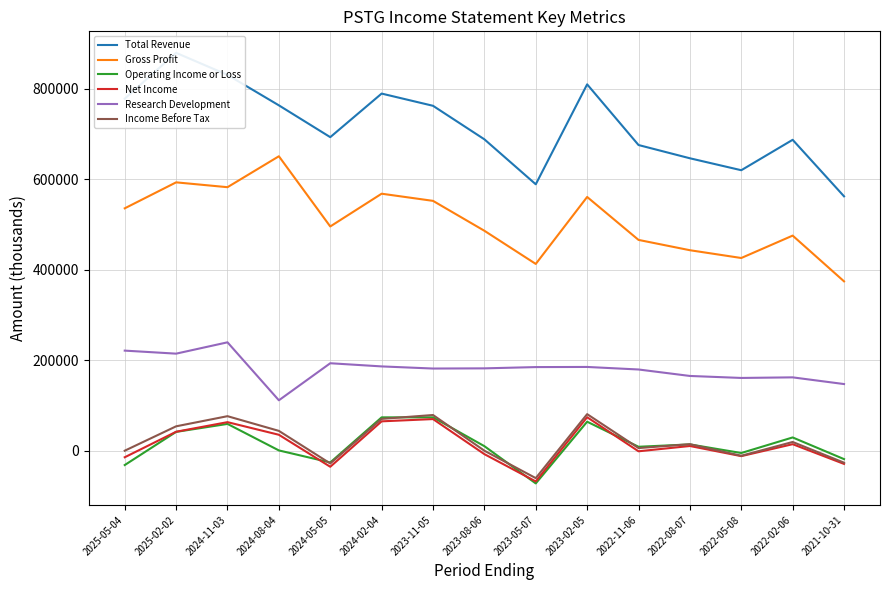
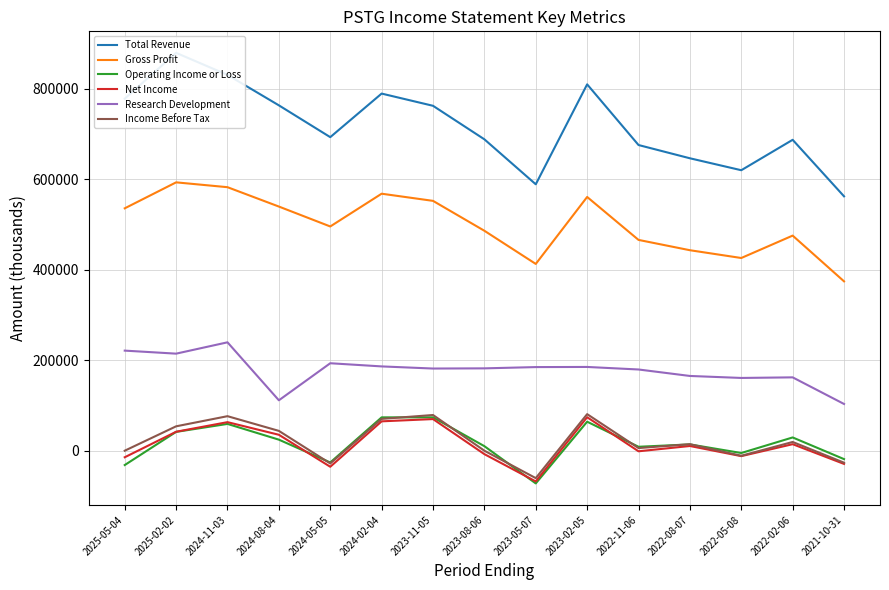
Gross Profit, 2024-08-04: 650000 -> 540000
Operating Income or Loss, 2024-08-04: 0 -> 20000
Research Development, 2021-10-31: 150000 -> 100000
